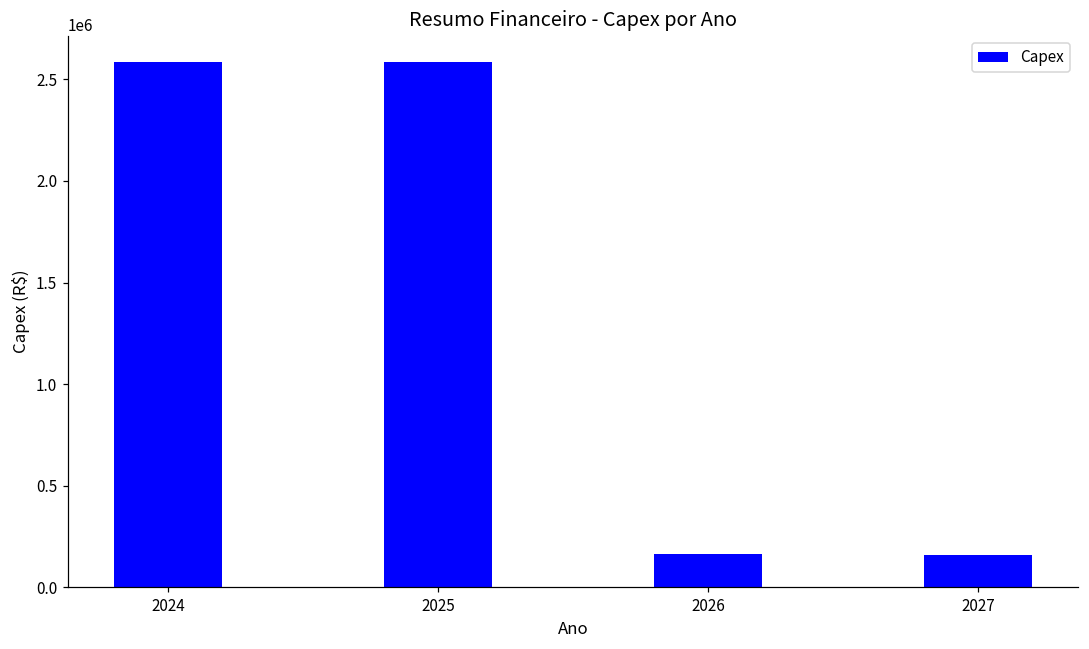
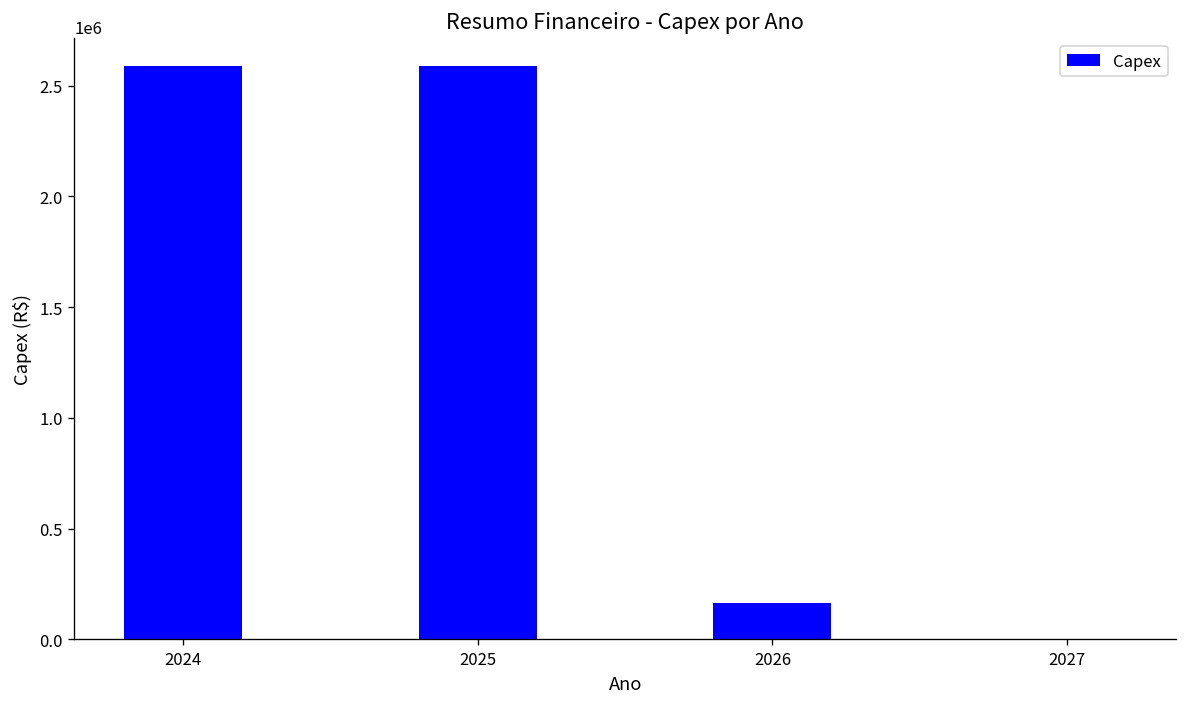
2027: 160000 -> 0
